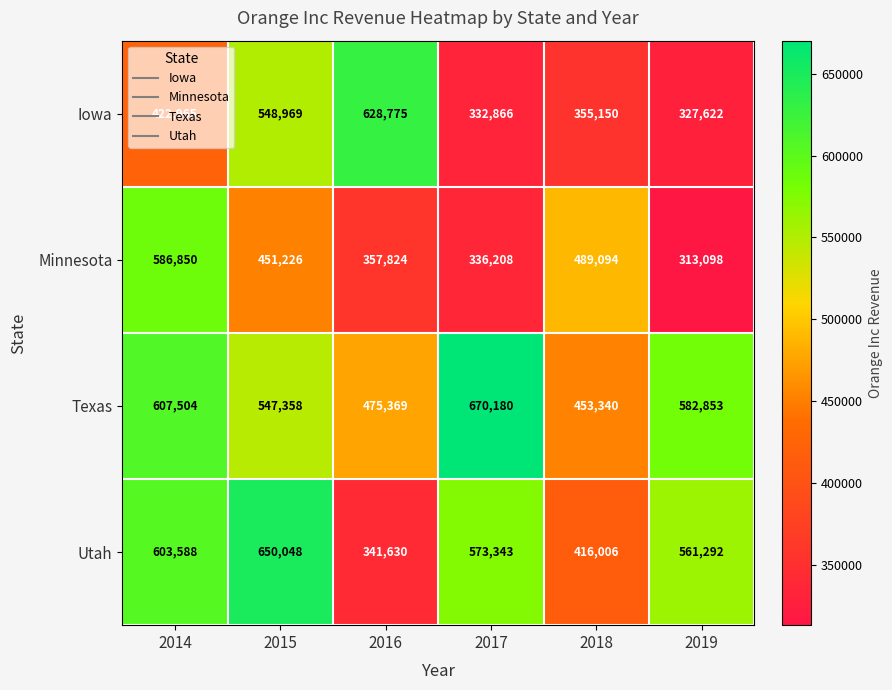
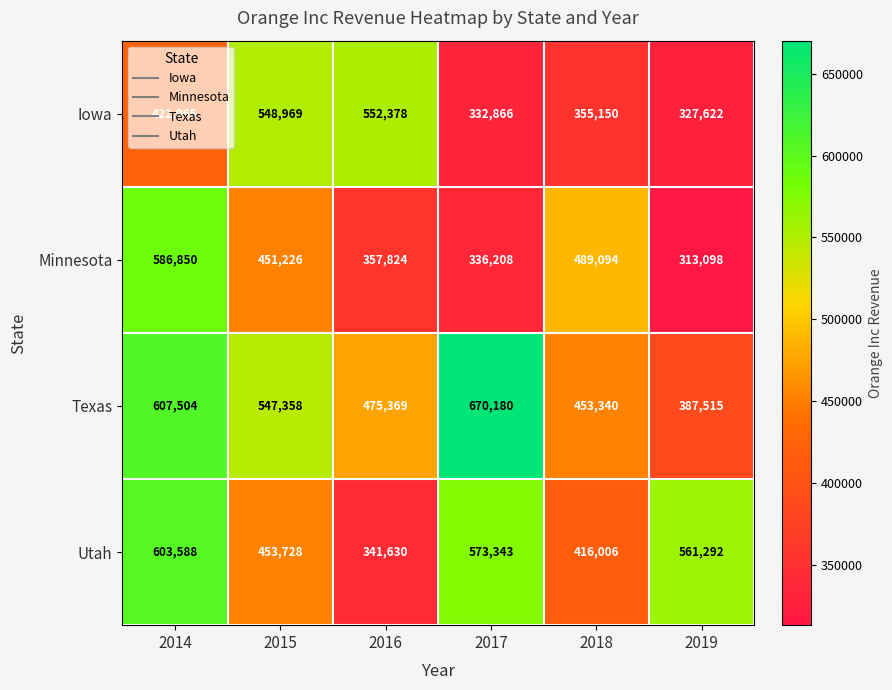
Iowa, 2016: 628,775 -> 552,378
Texas, 2019: 582,853 -> 387,515
Utah, 2015: 650,048 -> 453,728
